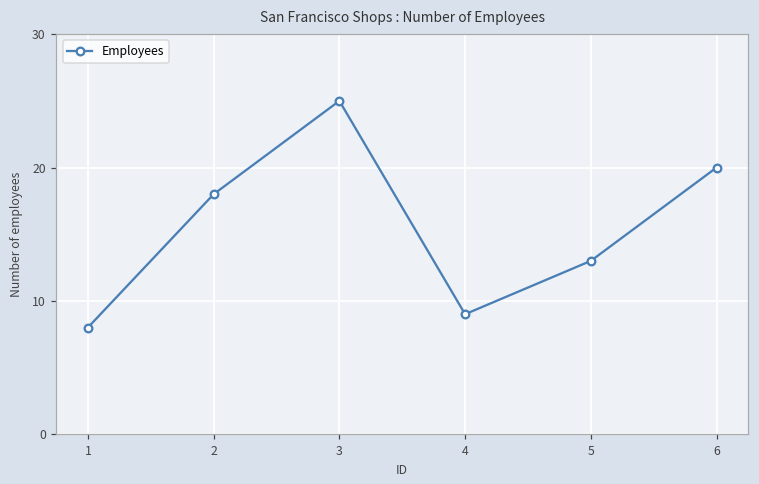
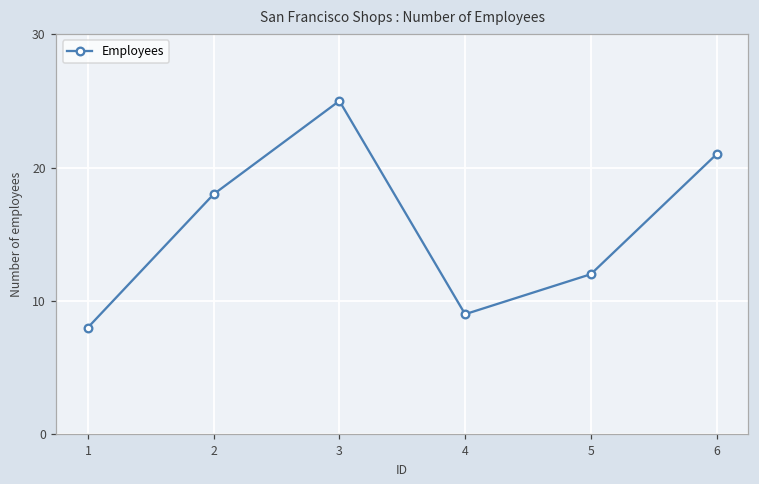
5: 13 -> 12
6: 20 -> 21
